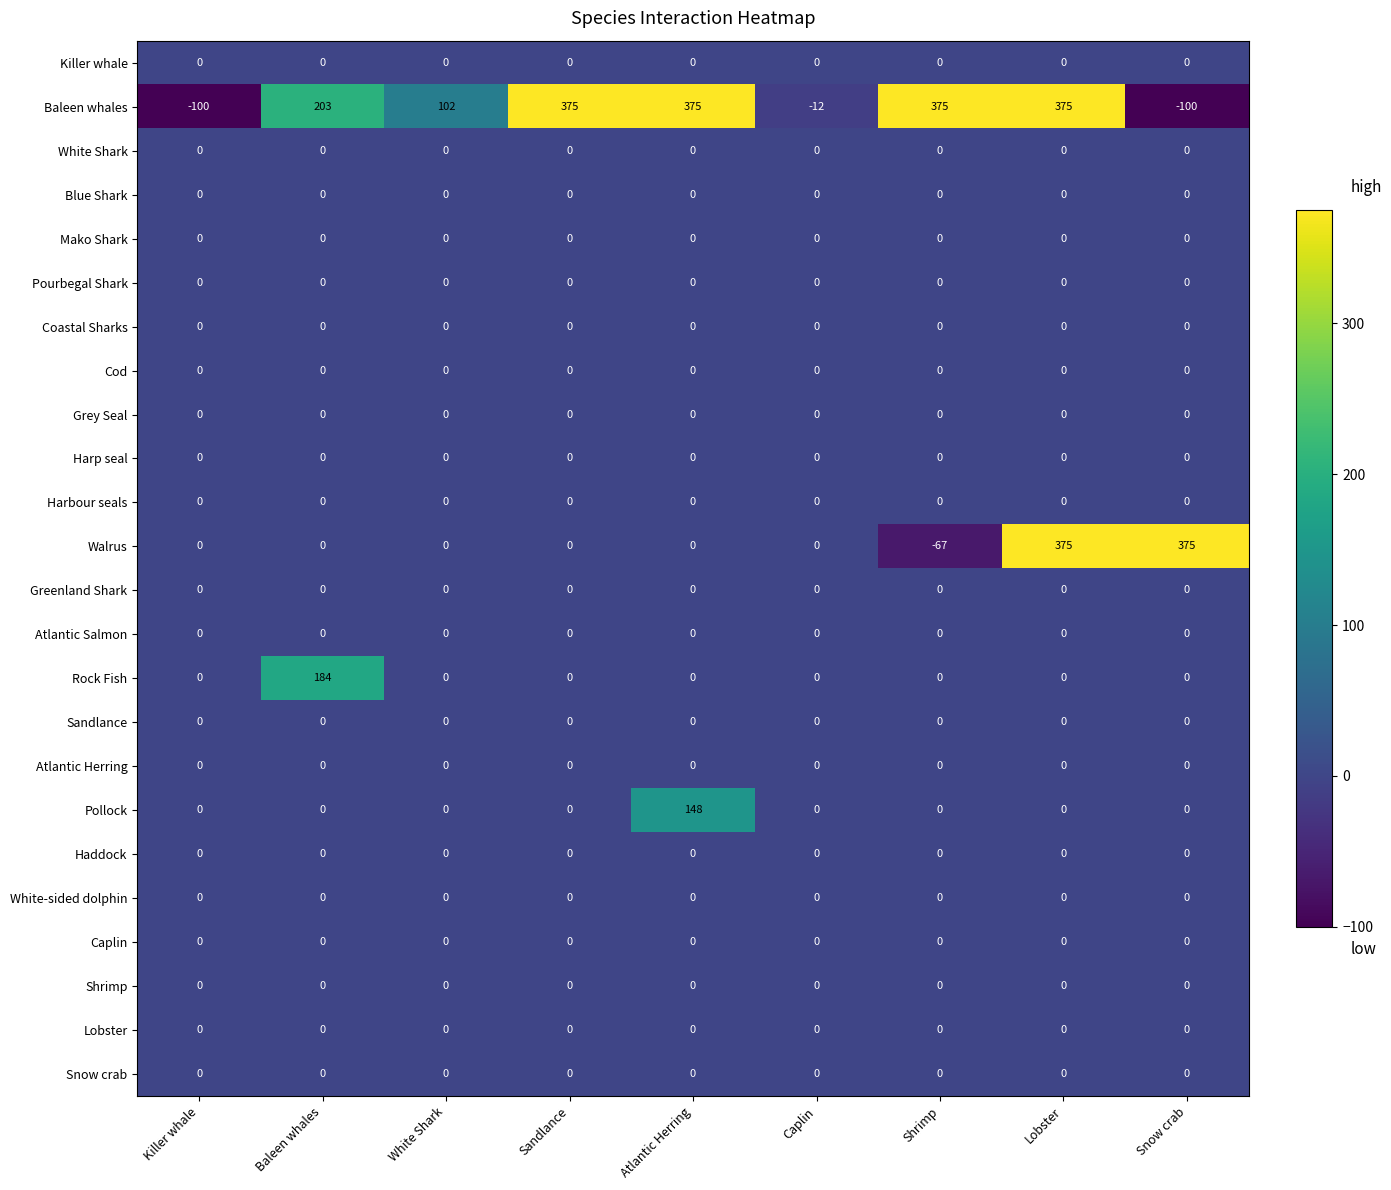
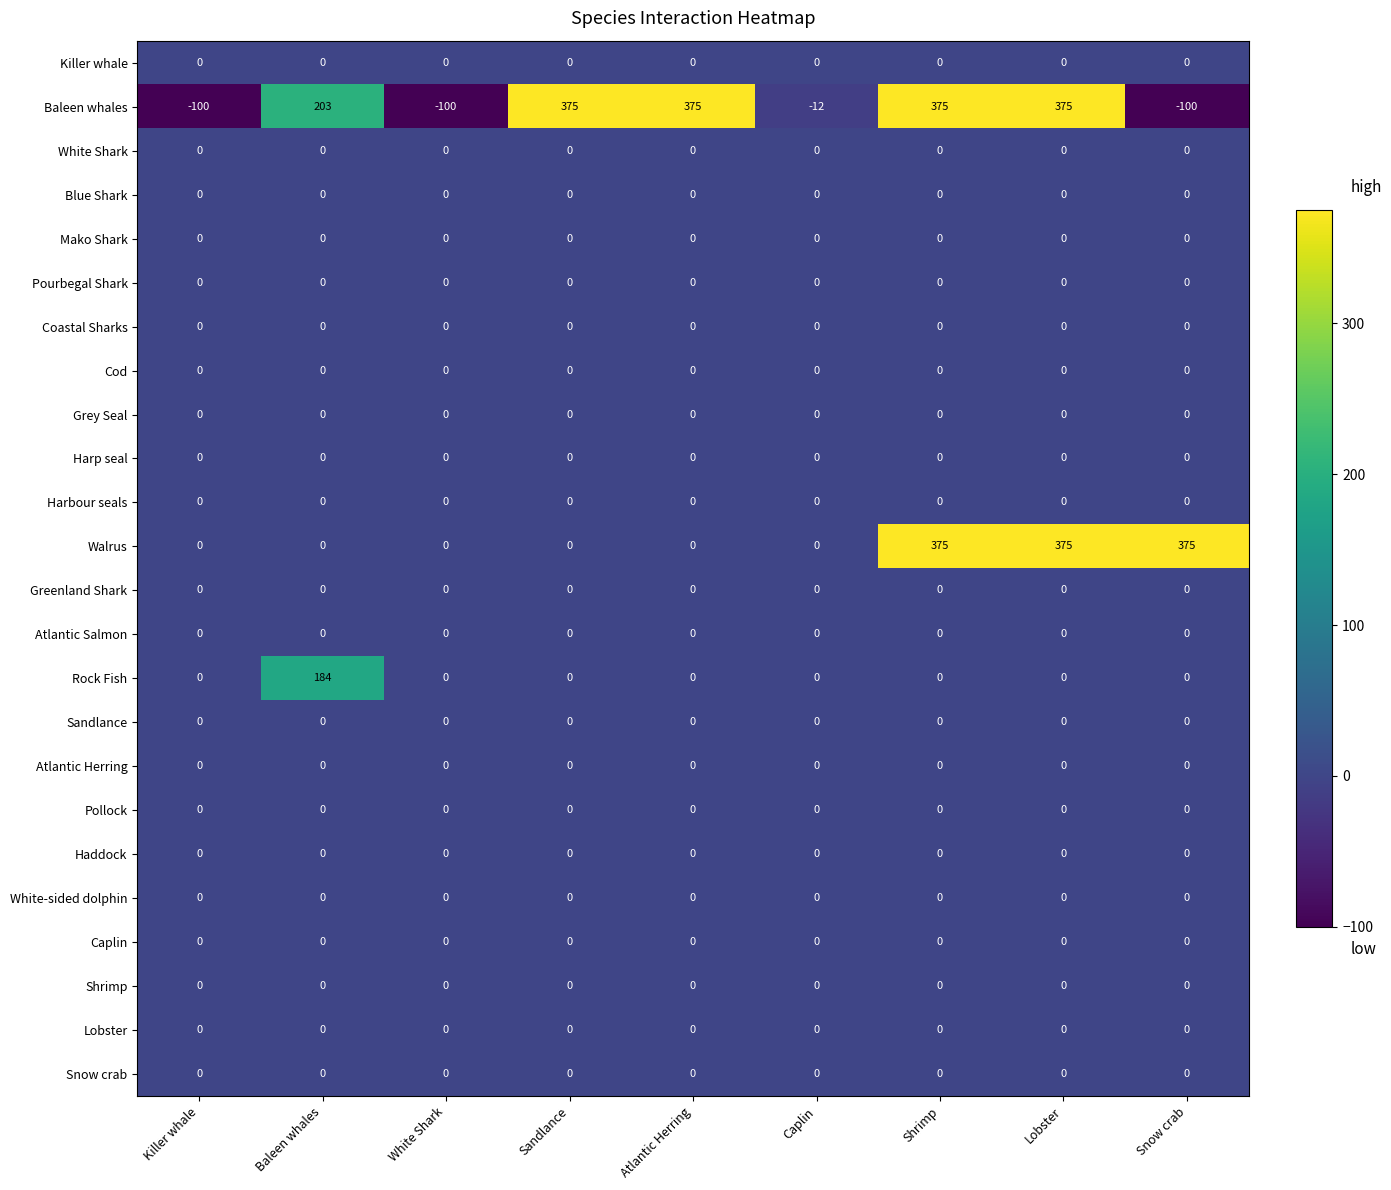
Baleen whales, White Shark: 102 -> -100
Walrus, Shrimp: -67 -> 375
Pollock, Atlantic Herring: 148 -> 0
